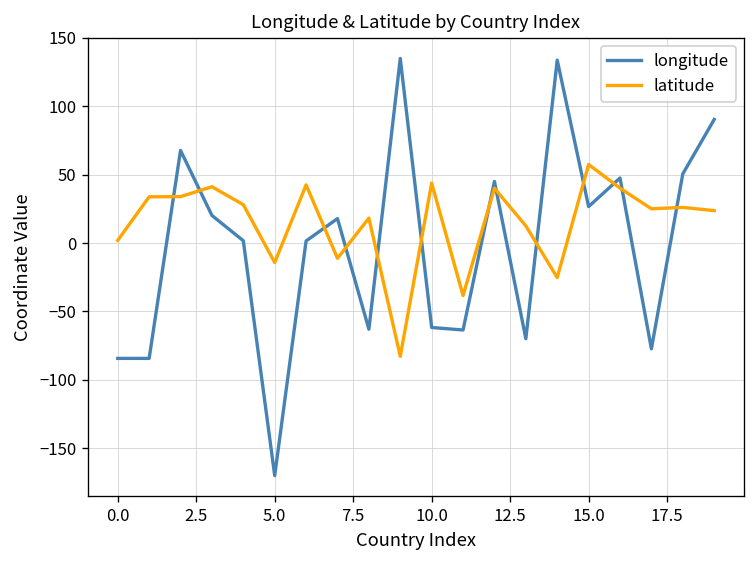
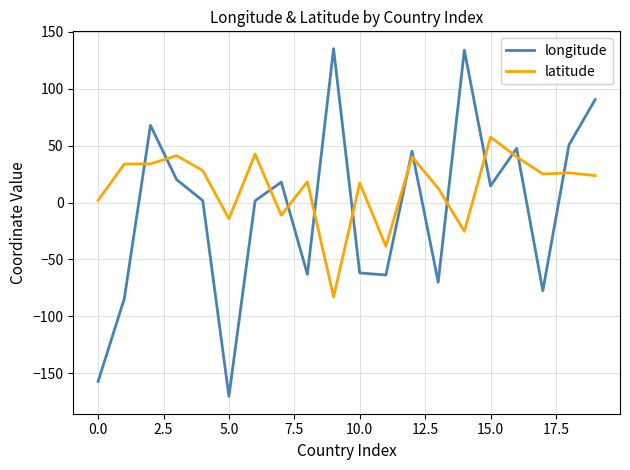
longitude, 0.0: -84 -> -157
latitude, 10.0: 44 -> 17
longitude, 15.0: 27 -> 15
